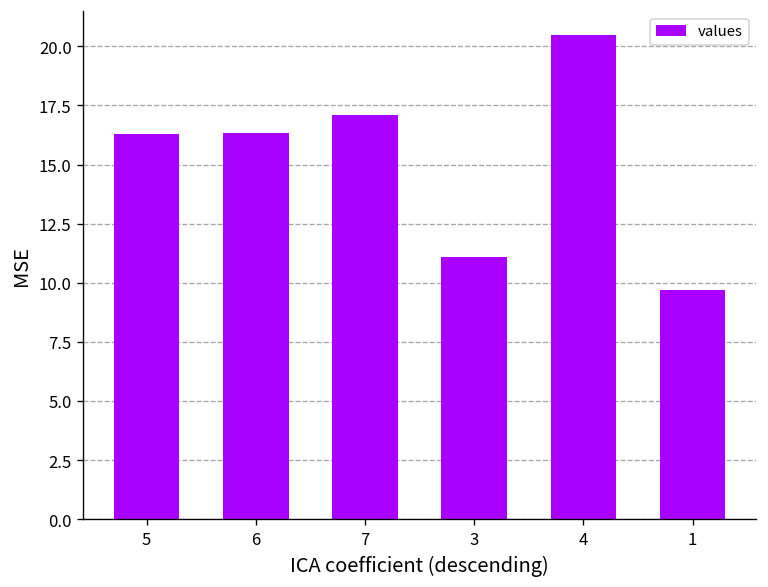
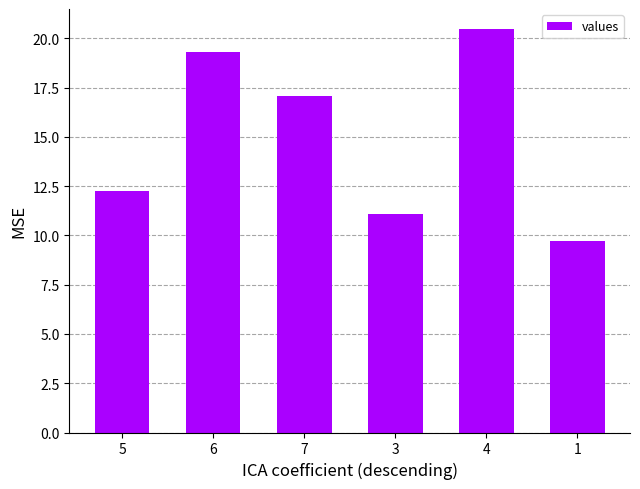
5: 16.3 -> 12.3
6: 16.3 -> 19.3
